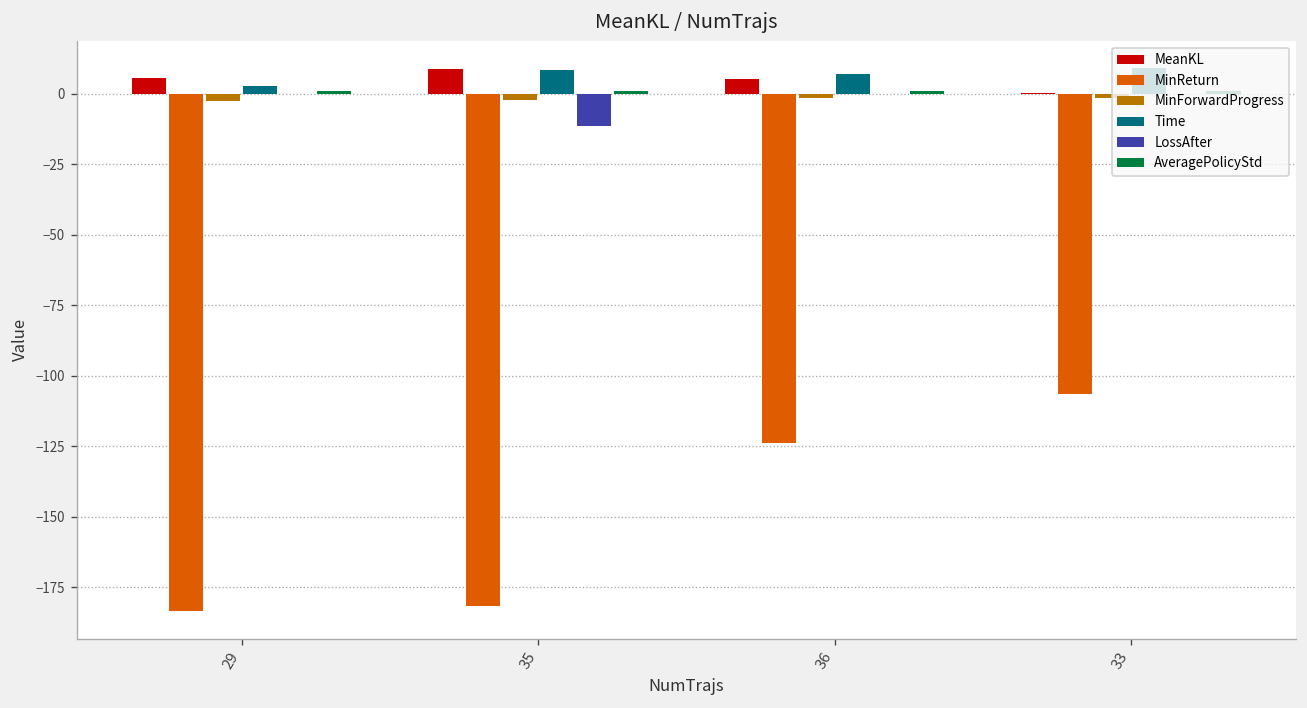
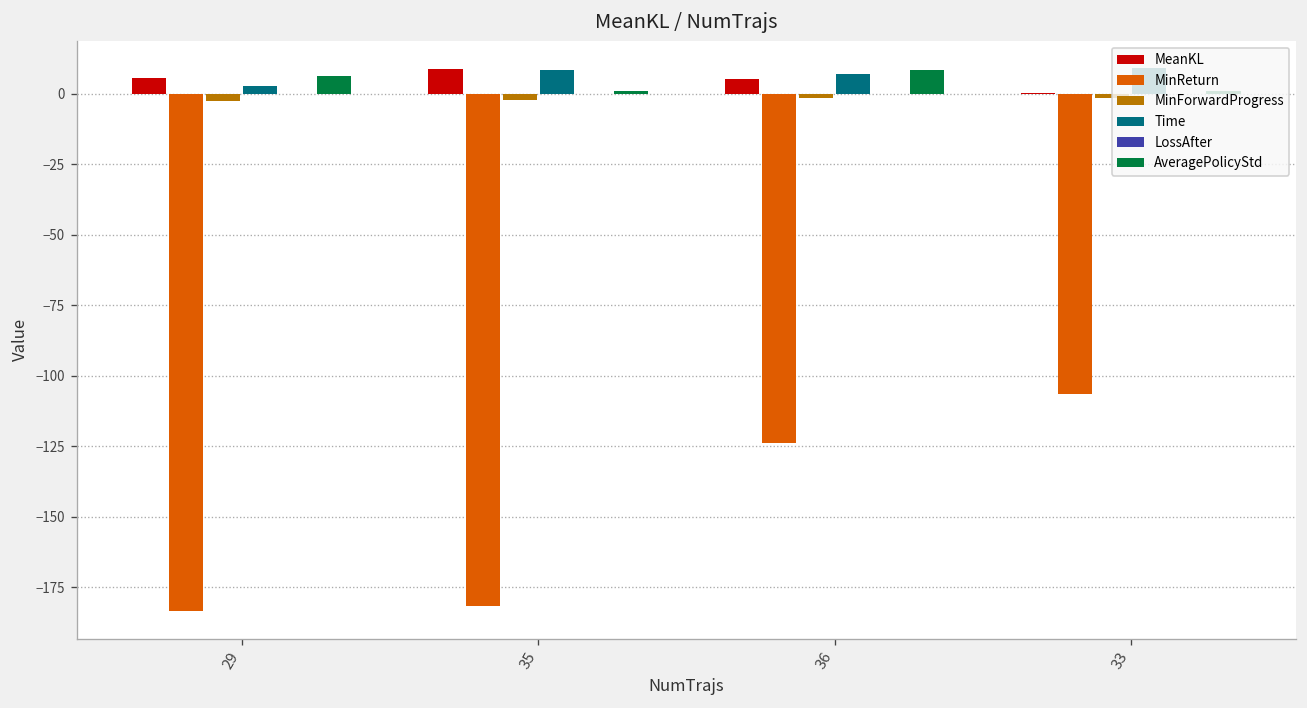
AveragePolicyStd, 29: 1 -> 6
LossAfter, 35: -12 -> 0
AveragePolicyStd, 36: 1 -> 8
